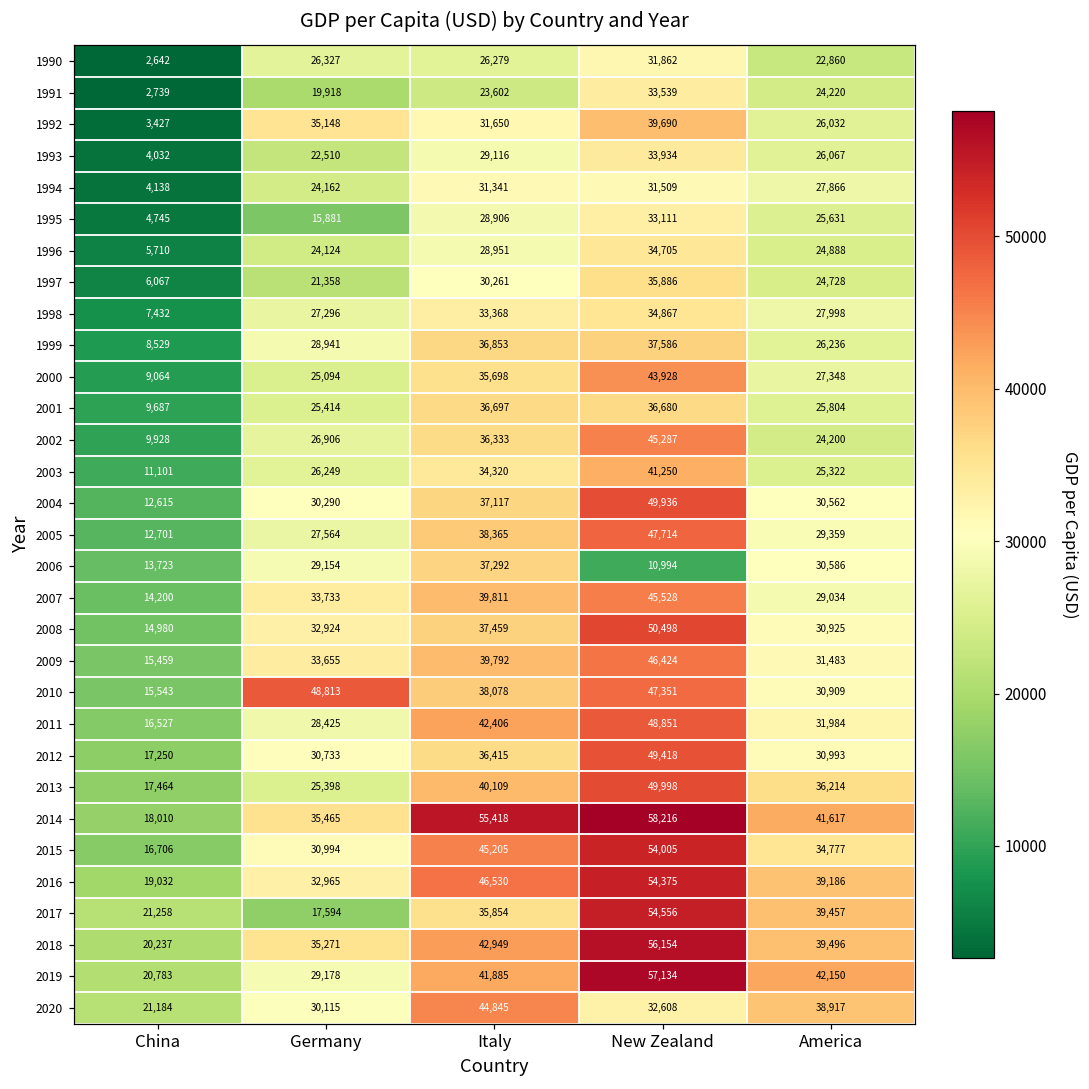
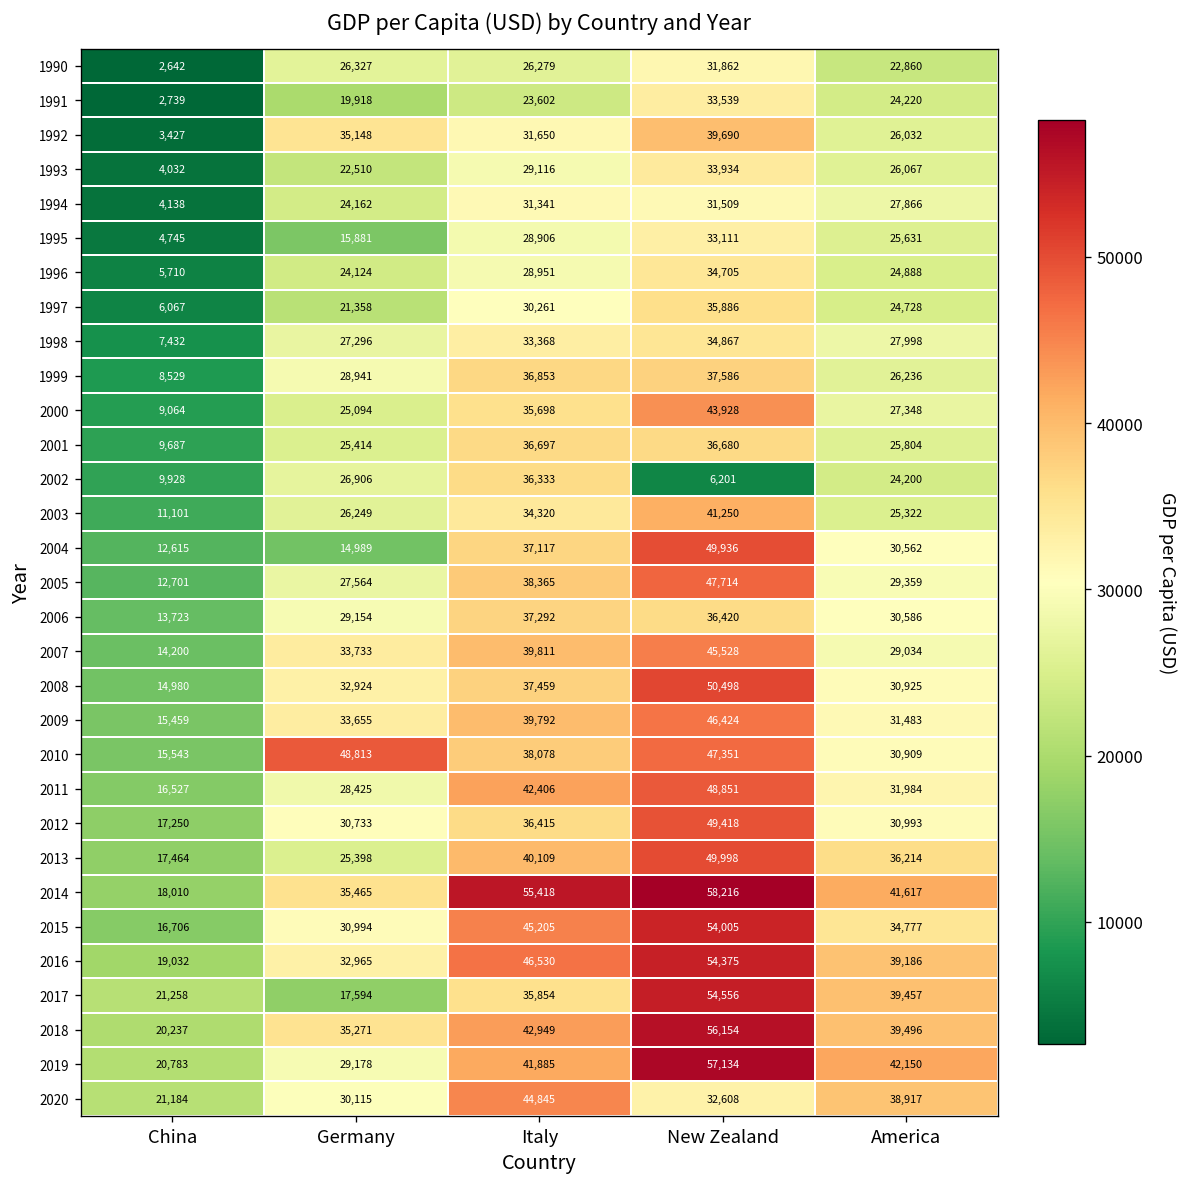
2002, New Zealand: 45,287 -> 6,201
2004, Germany: 30,290 -> 14,989
2006, New Zealand: 10,994 -> 36,420
